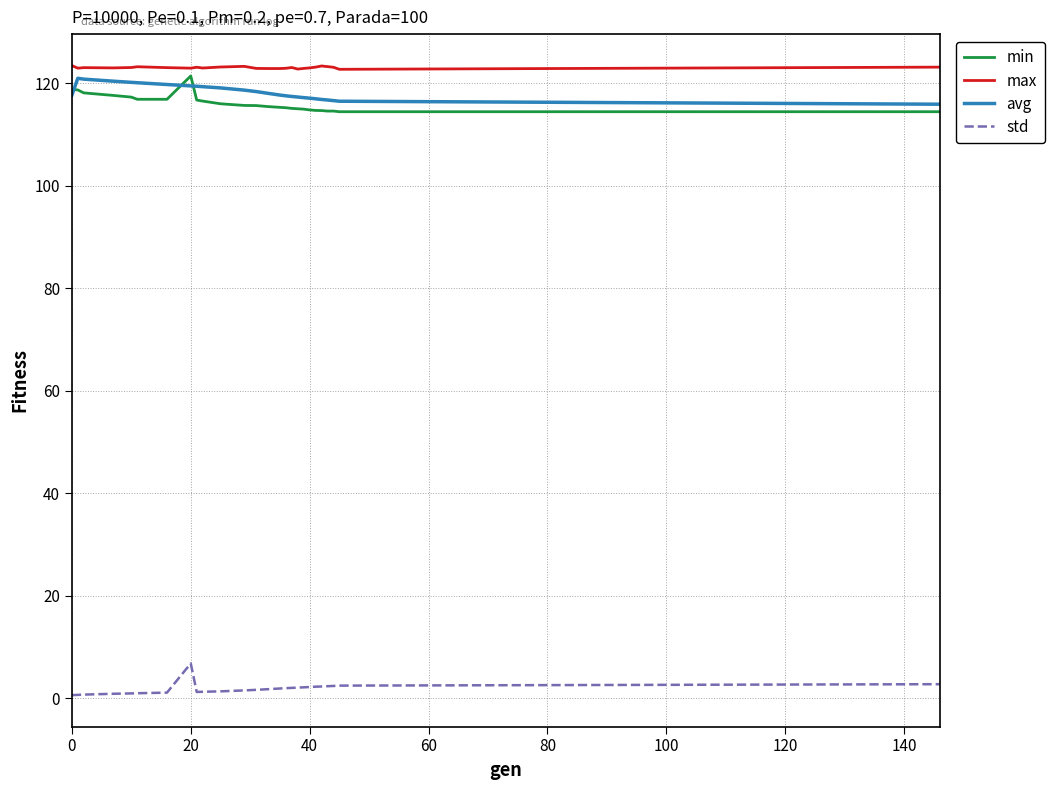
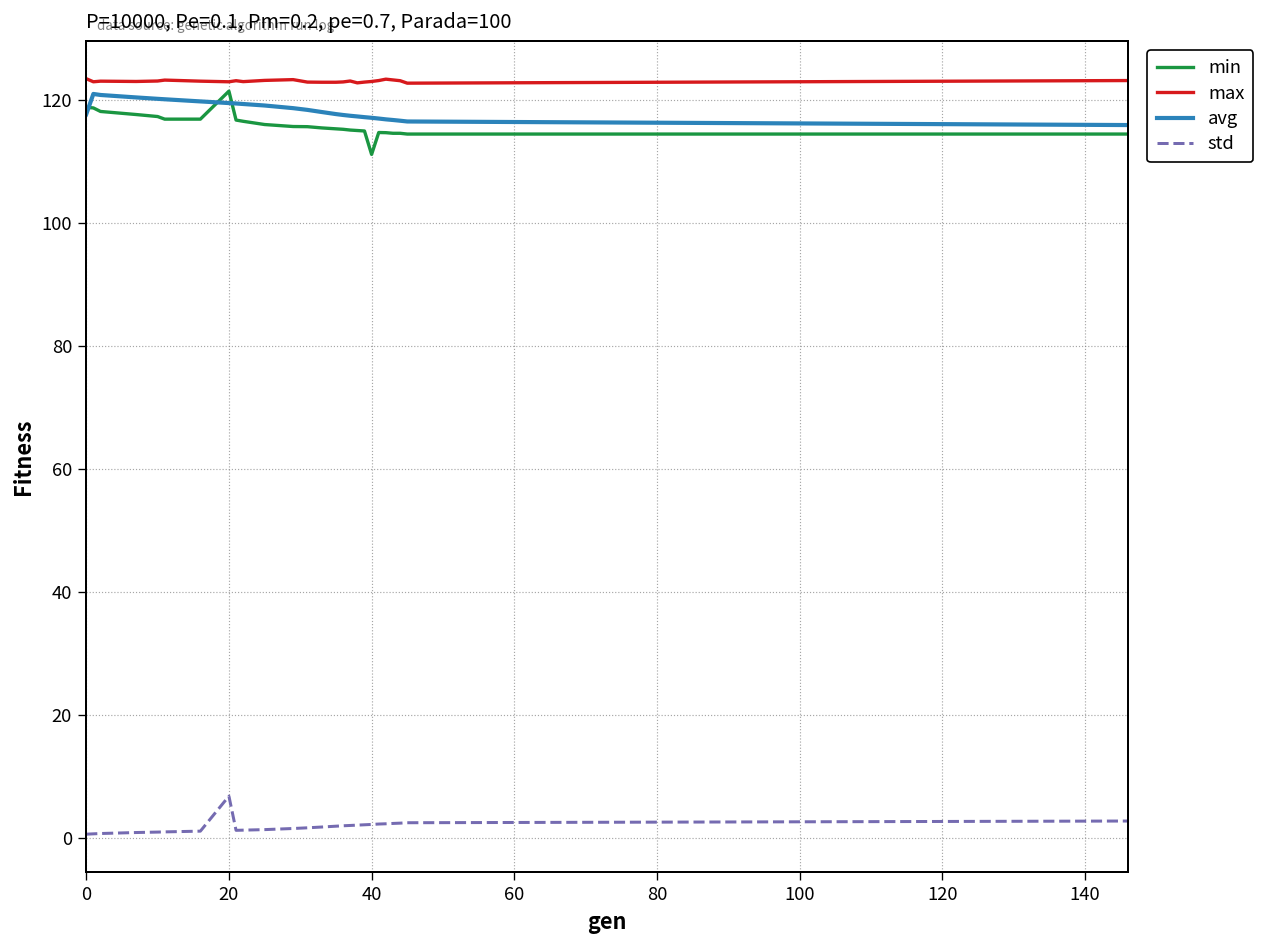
min, 40: 115 -> 111
